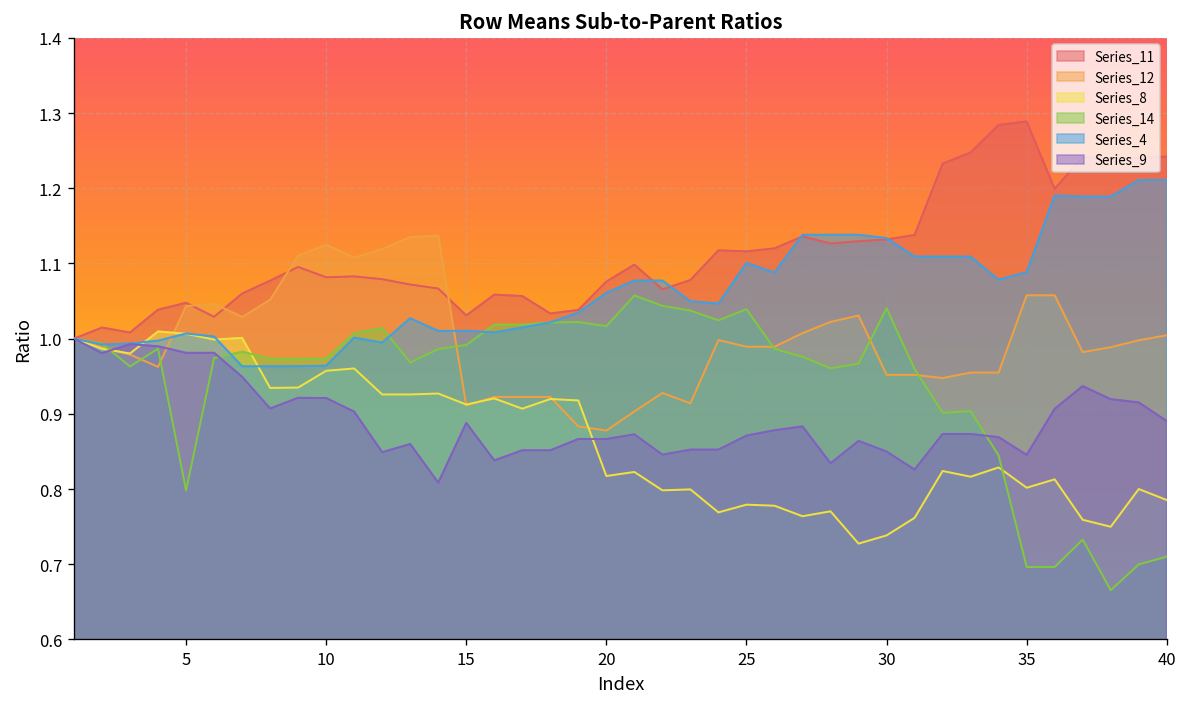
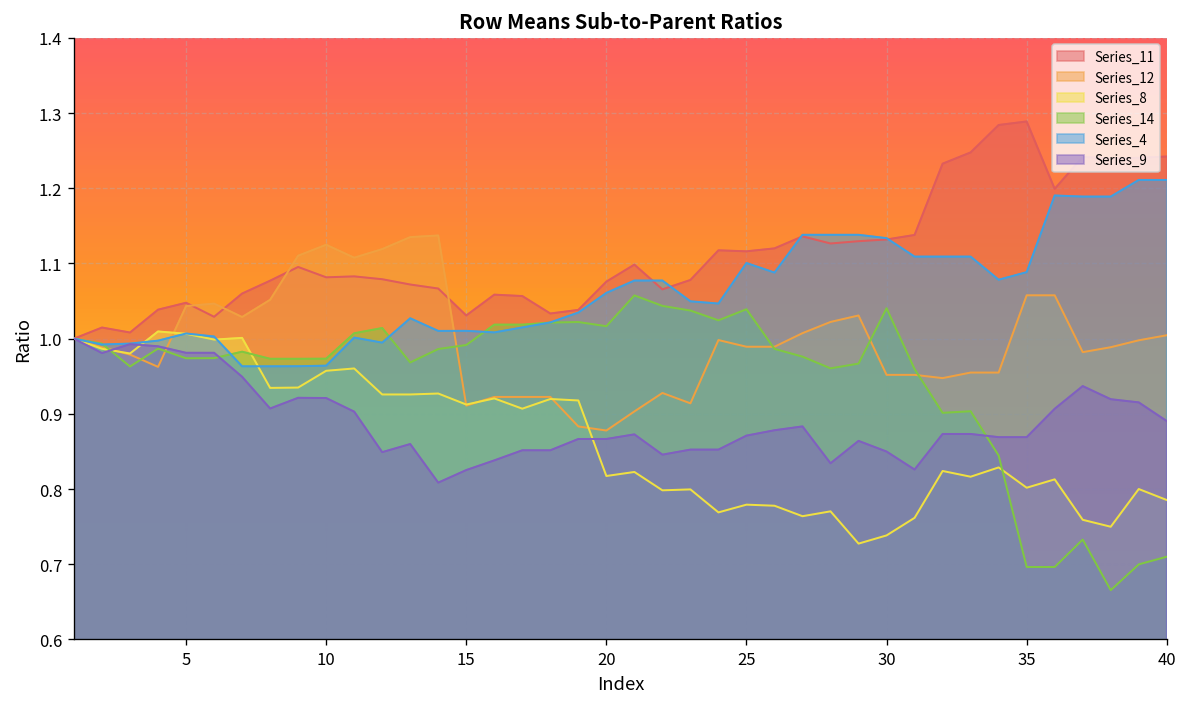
Series_14, 5: 0.80 -> 0.97
Series_9, 15: 0.89 -> 0.83
Series_9, 35: 0.85 -> 0.87
